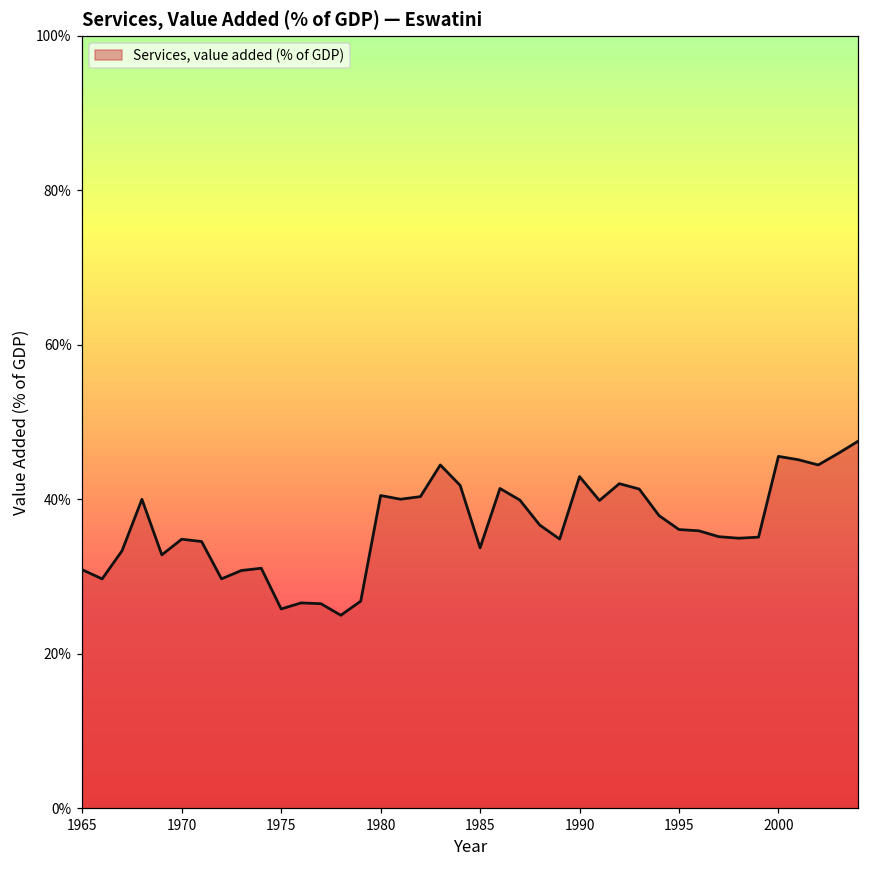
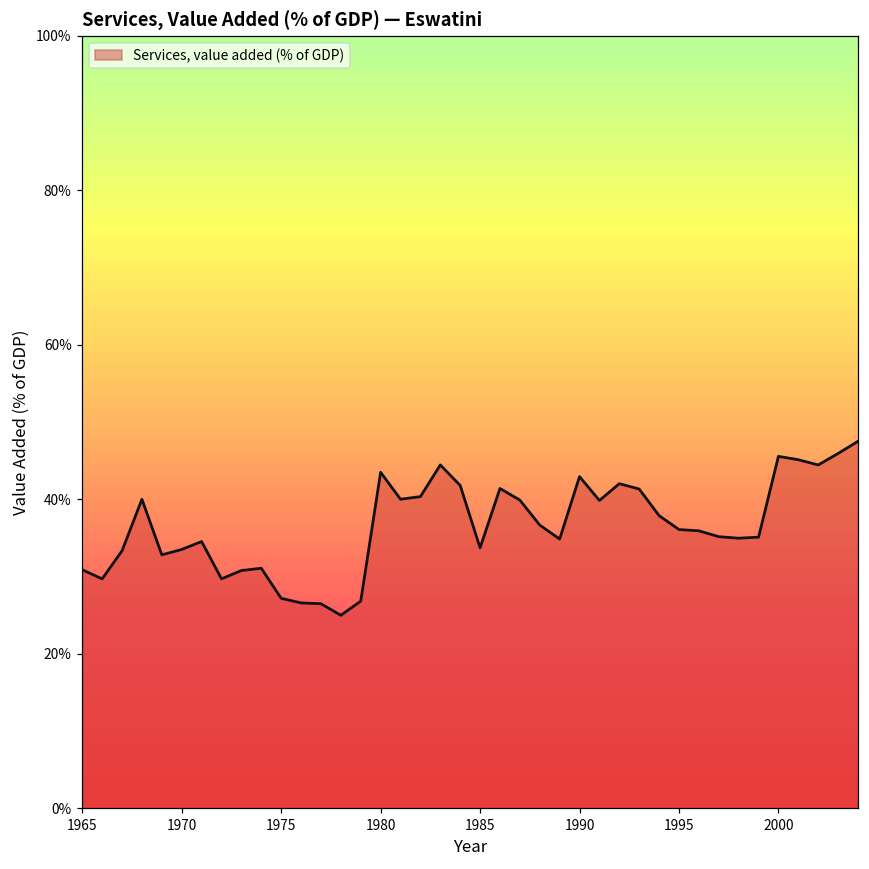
1970: 35% -> 34%
1975: 26% -> 27%
1980: 40% -> 43%
